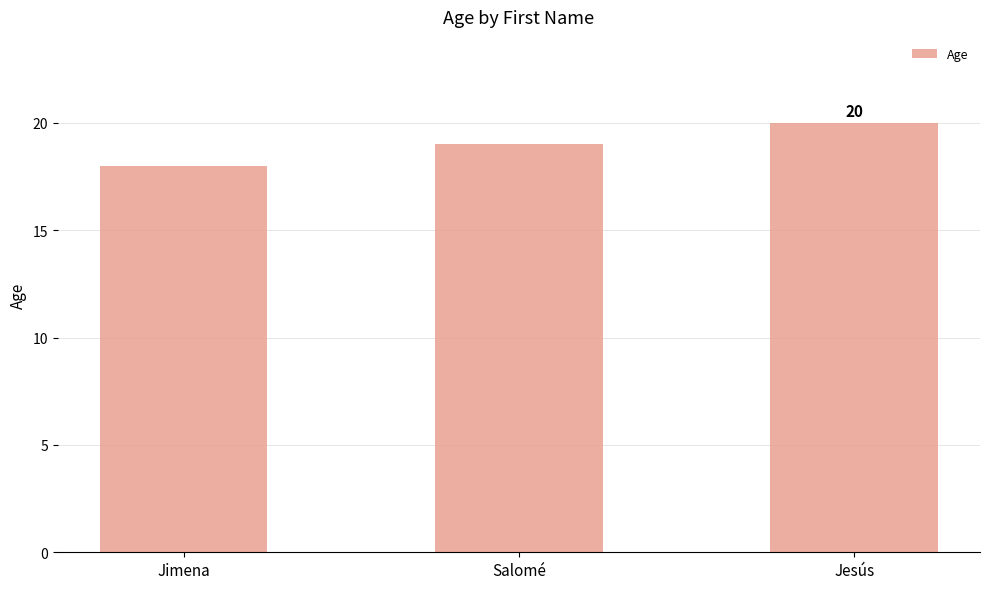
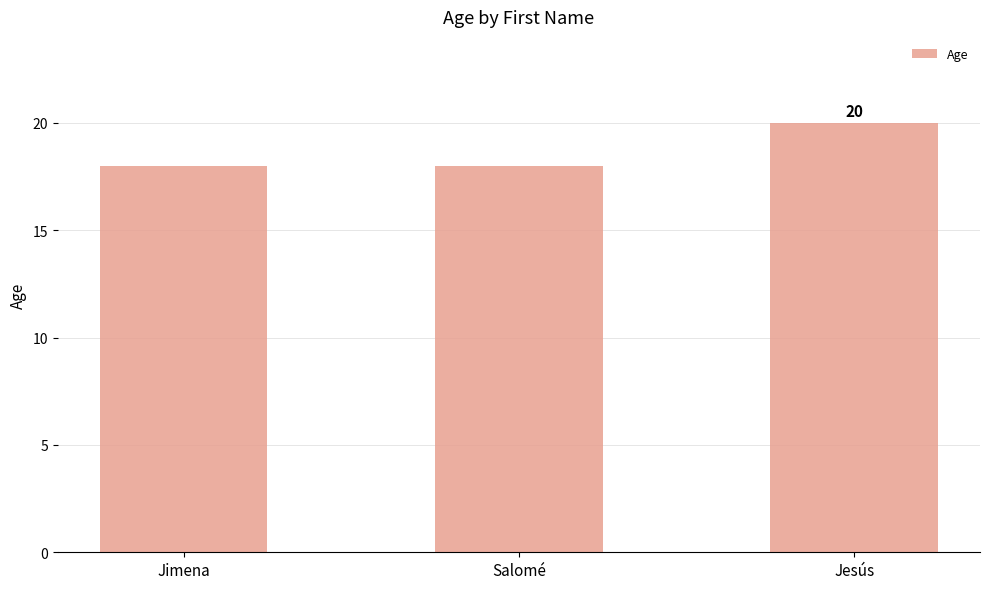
Salomé: 19 -> 18
